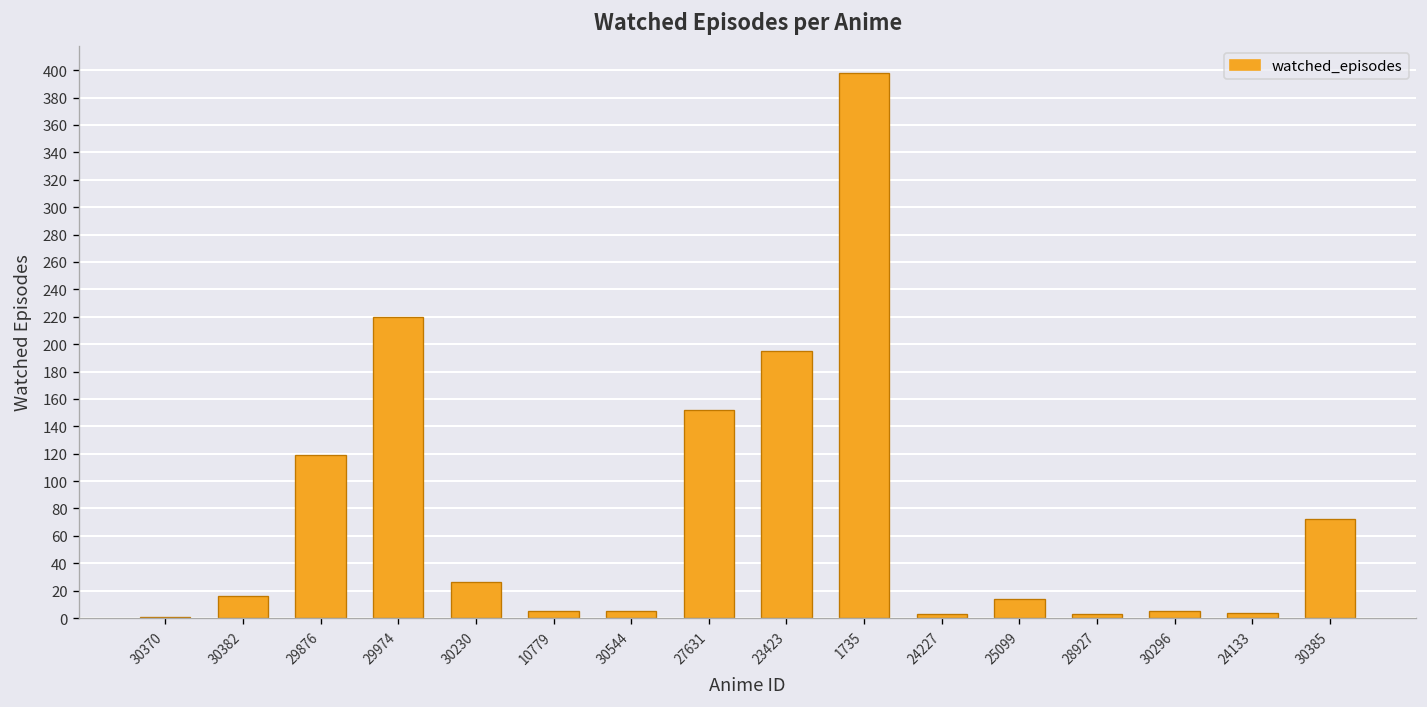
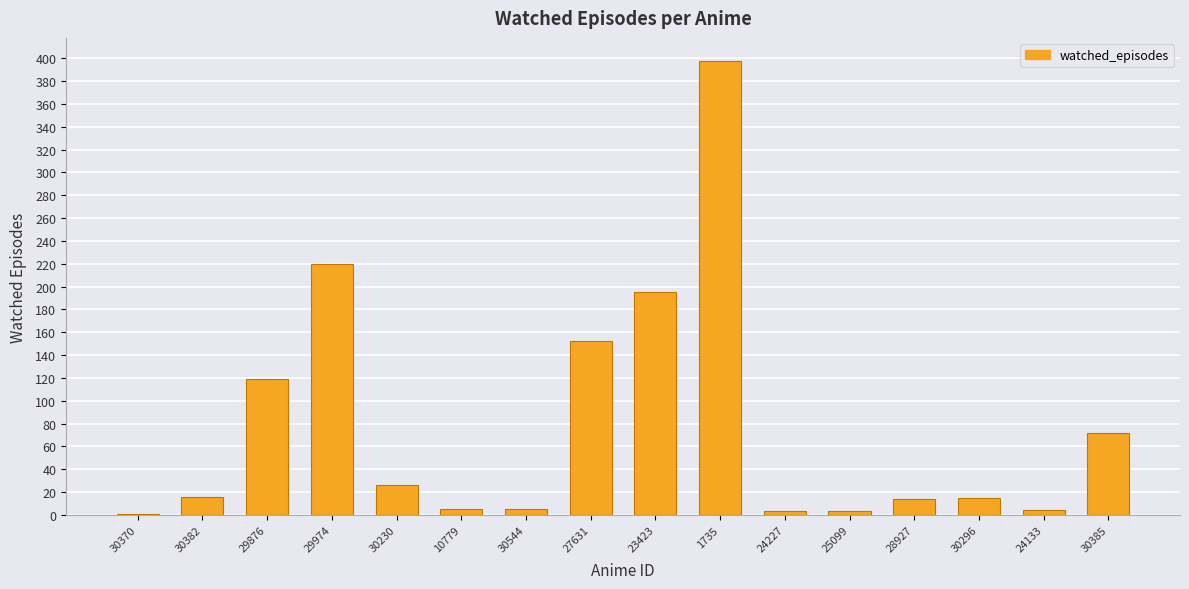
25099: 14 -> 3
28927: 3 -> 14
30296: 5 -> 15
